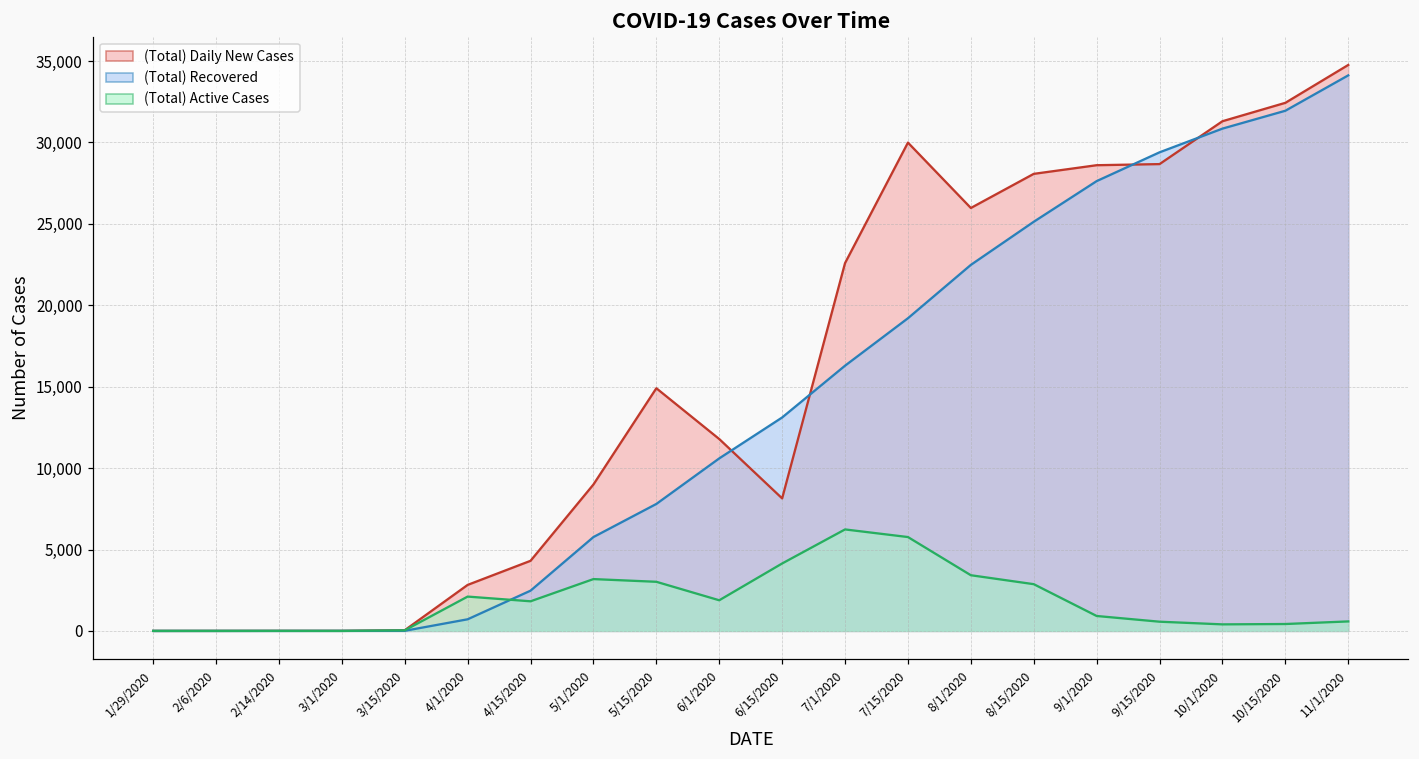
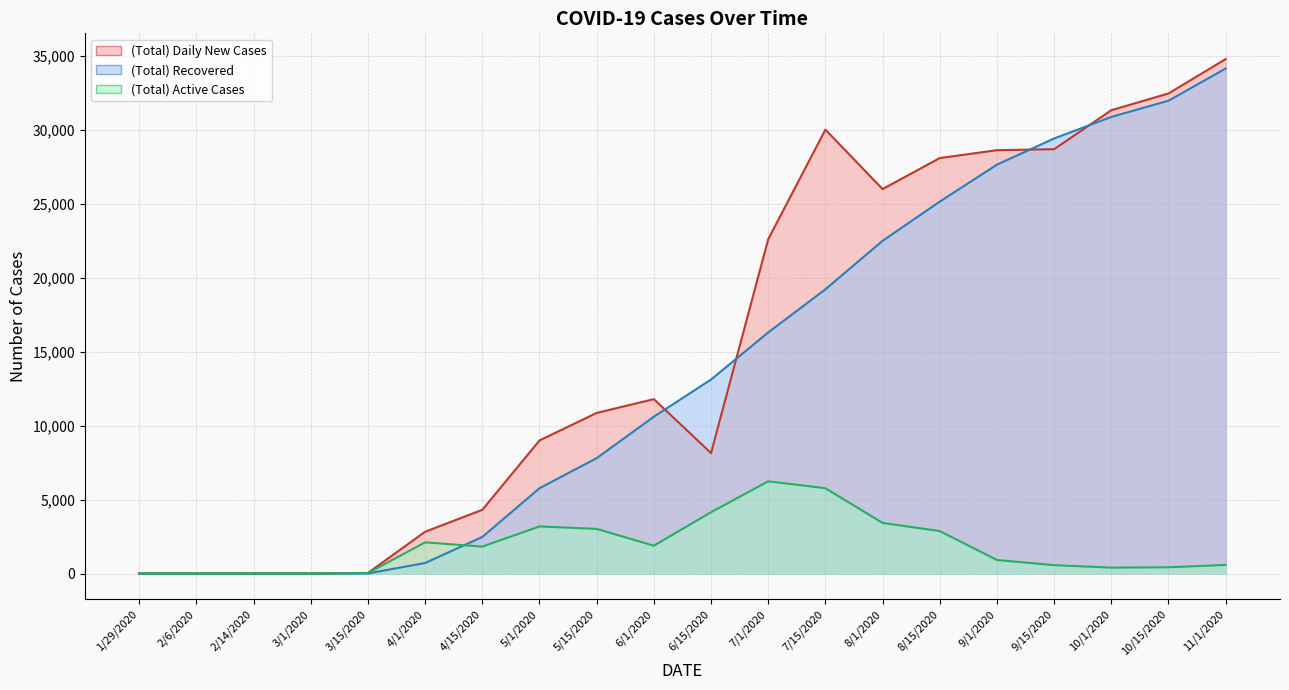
(Total) Daily New Cases, 5/15/2020: 14,900 -> 10,900
